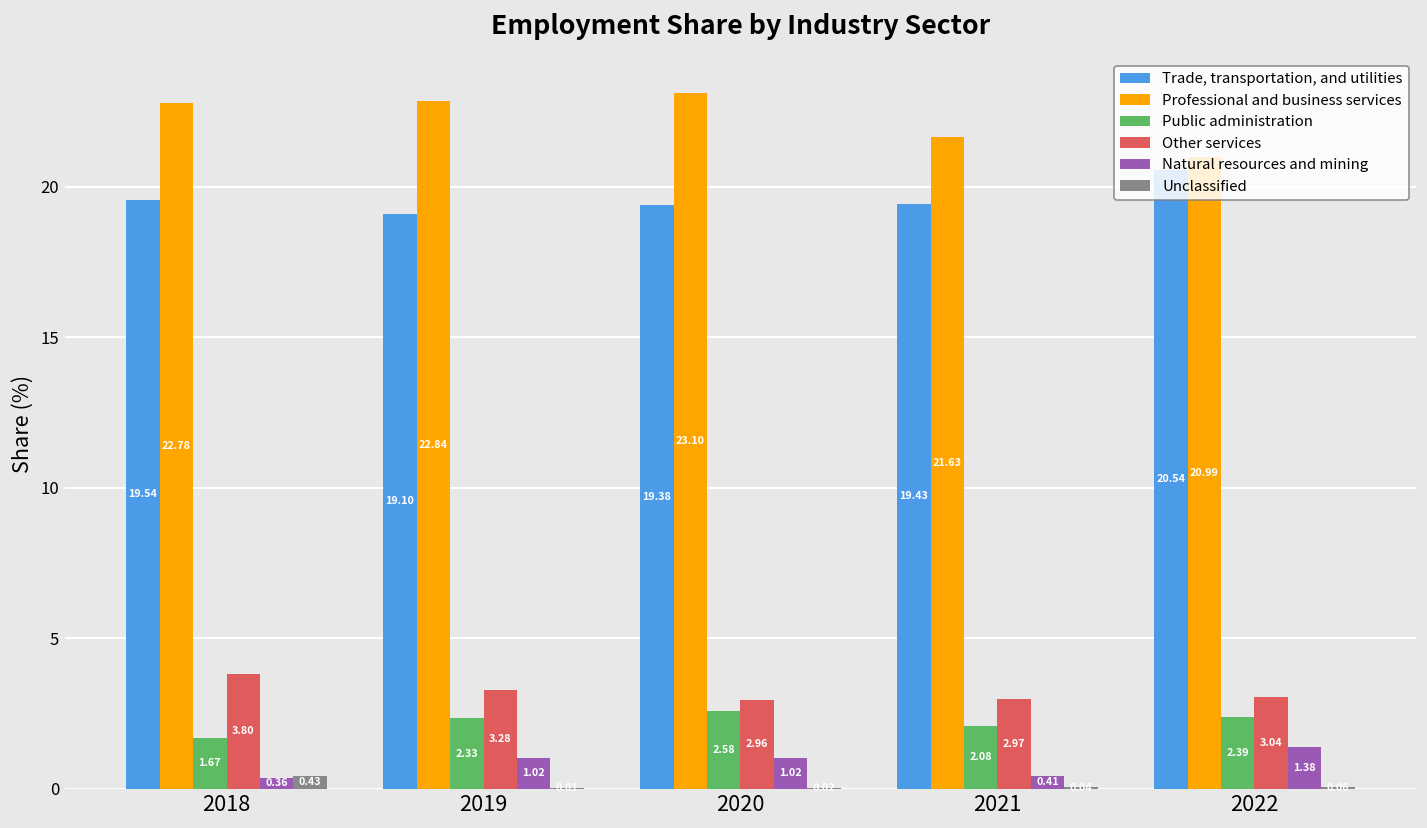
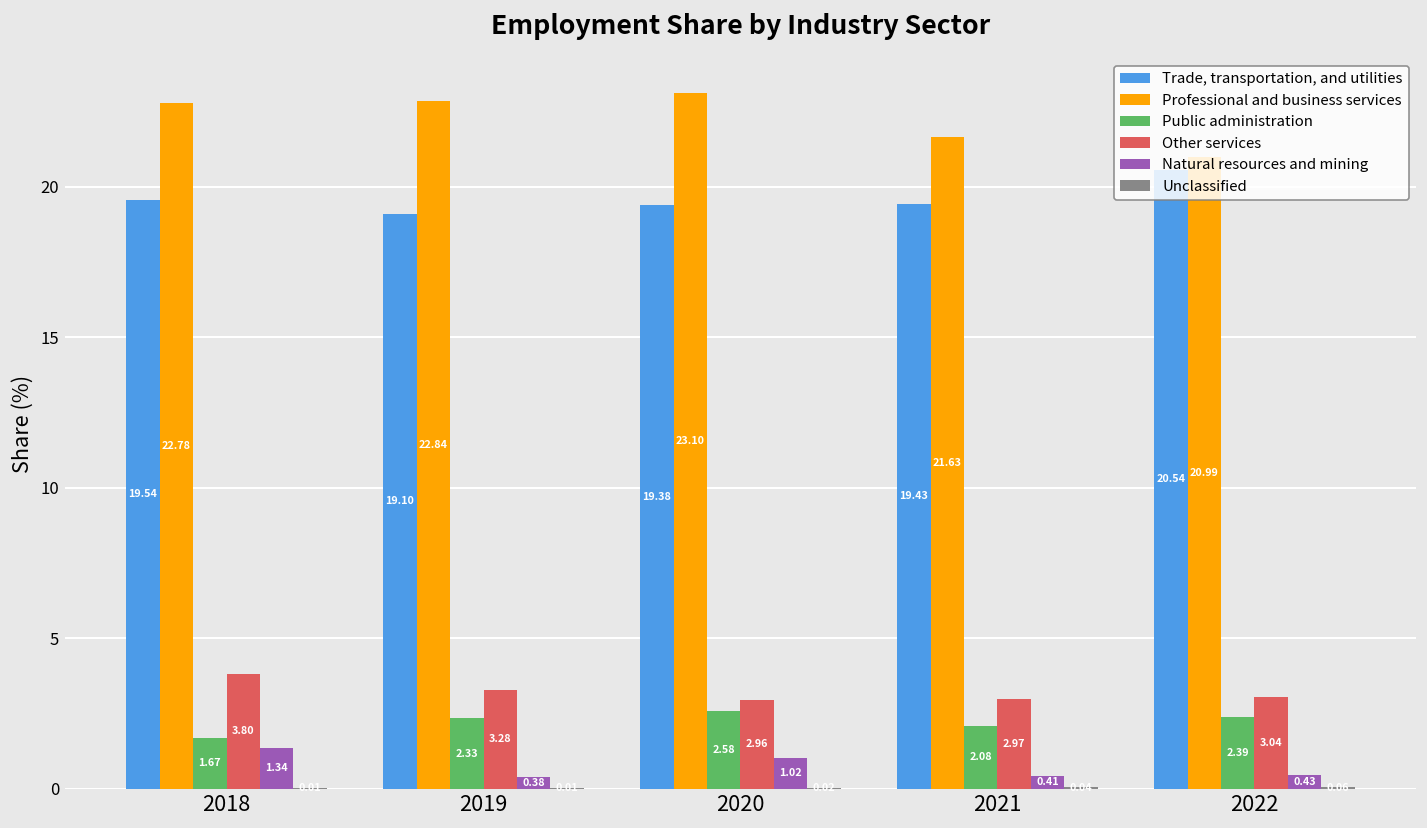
Natural resources and mining, 2018: 0.36 -> 1.34
Unclassified, 2018: 0.4 -> 0.0
Natural resources and mining, 2019: 1.02 -> 0.38
Natural resources and mining, 2022: 1.38 -> 0.43
